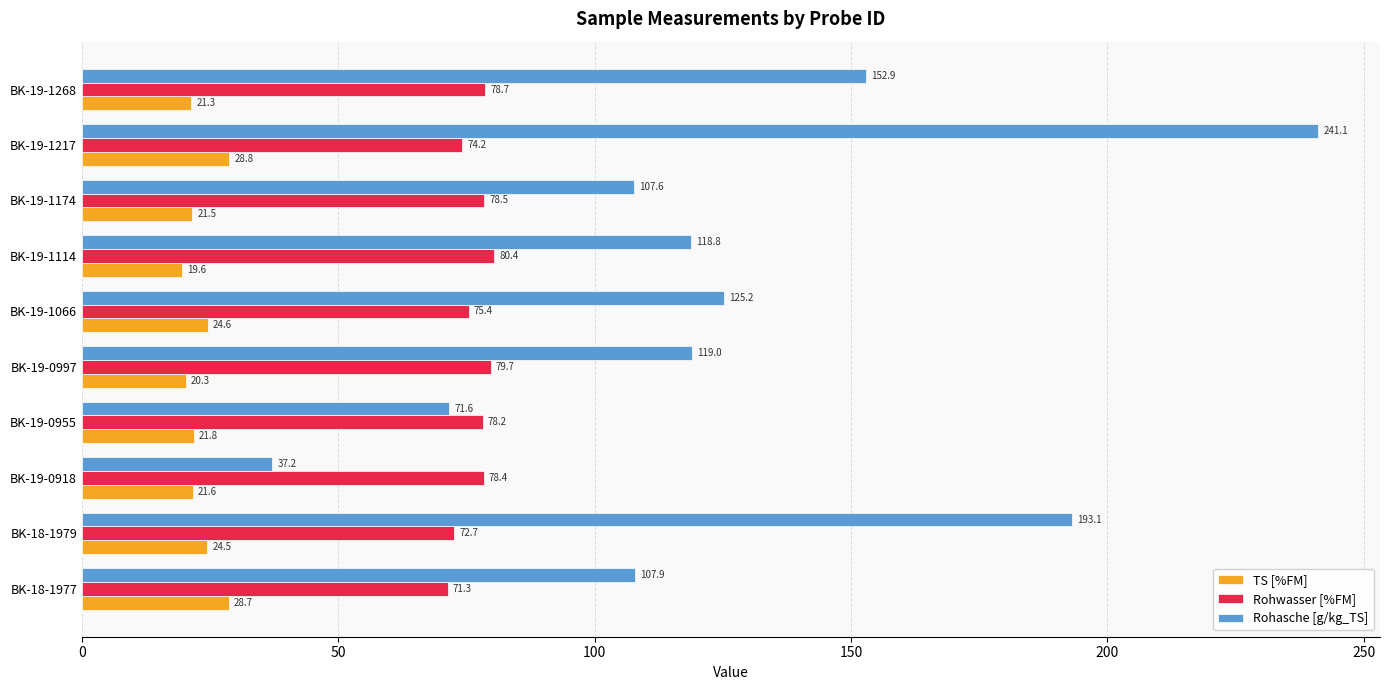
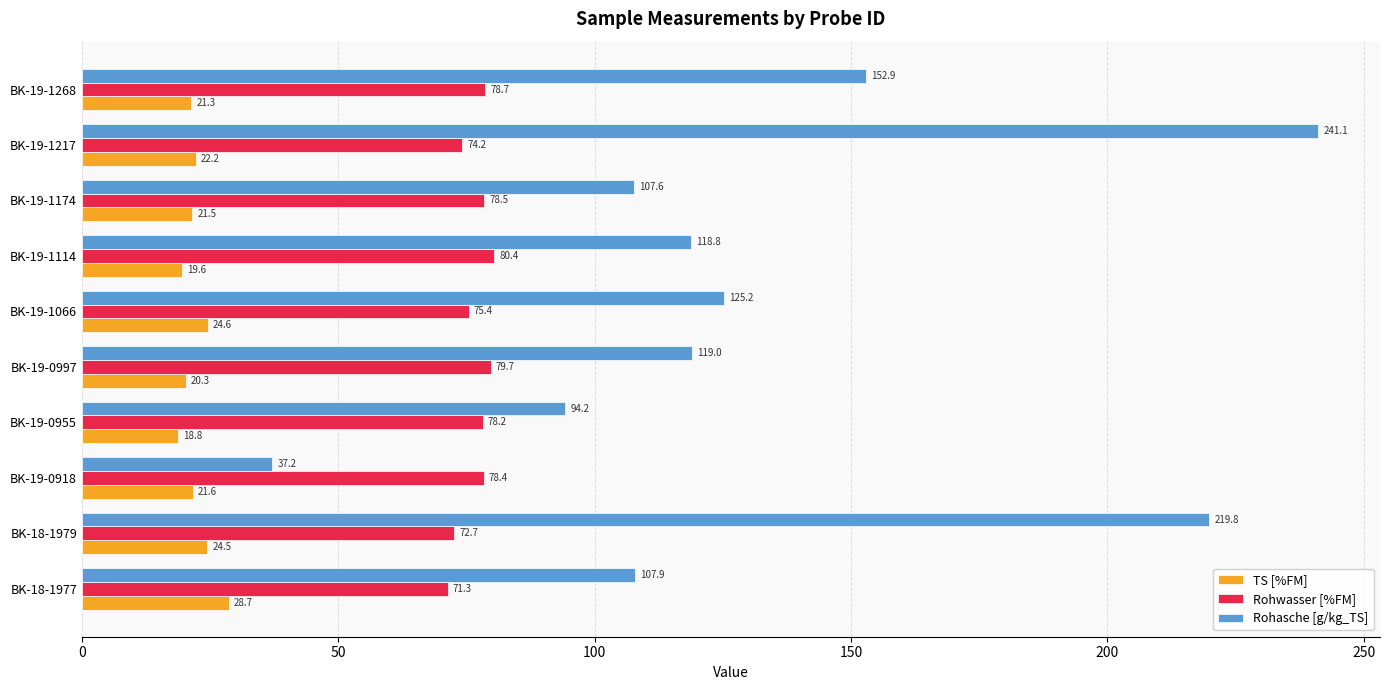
TS [%FM], BK-19-1217: 28.8 -> 22.2
Rohasche [g/kg_TS], BK-19-0955: 71.6 -> 94.2
TS [%FM], BK-19-0955: 21.8 -> 18.8
Rohasche [g/kg_TS], BK-18-1979: 193.1 -> 219.8
